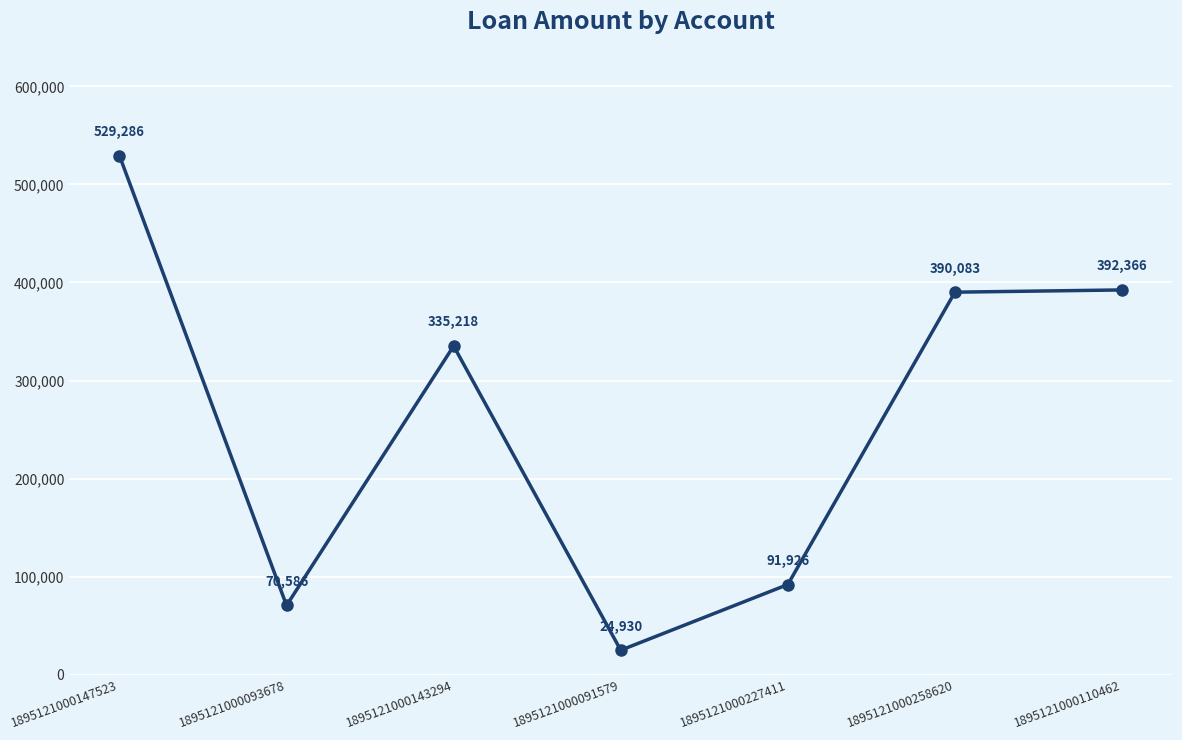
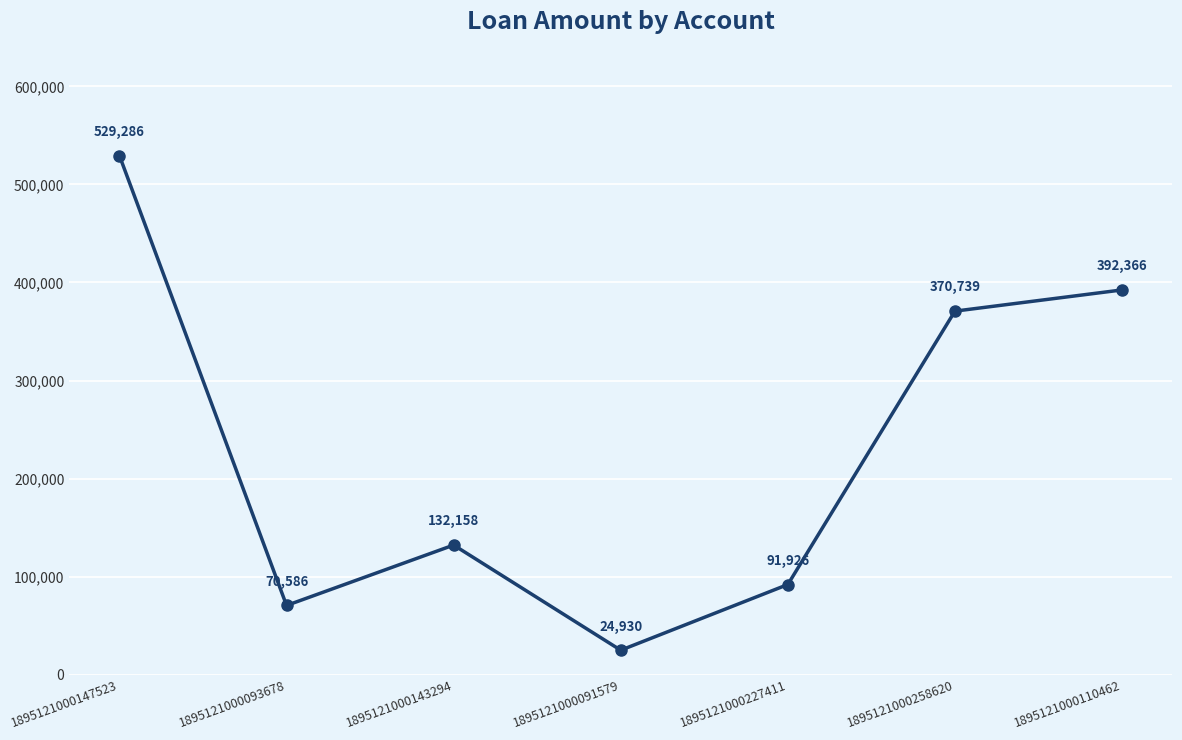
1895121000143294: 335,218 -> 132,158
1895121000258620: 390,083 -> 370,739
